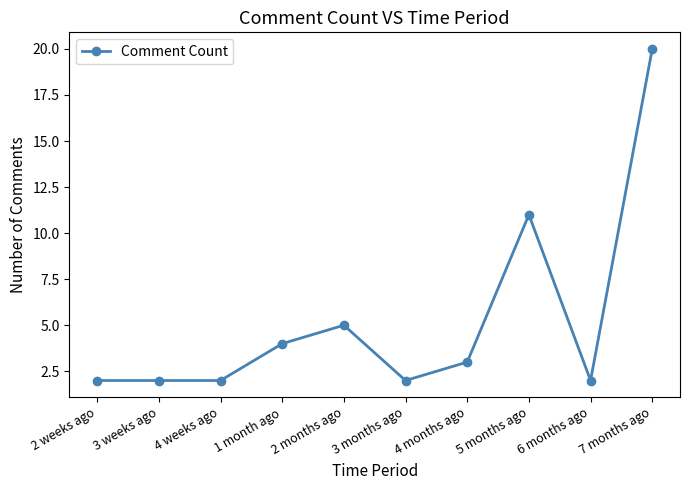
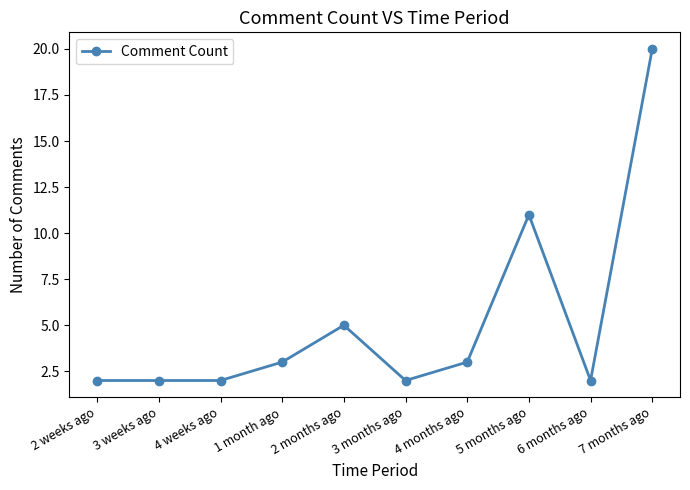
1 month ago: 4 -> 3
